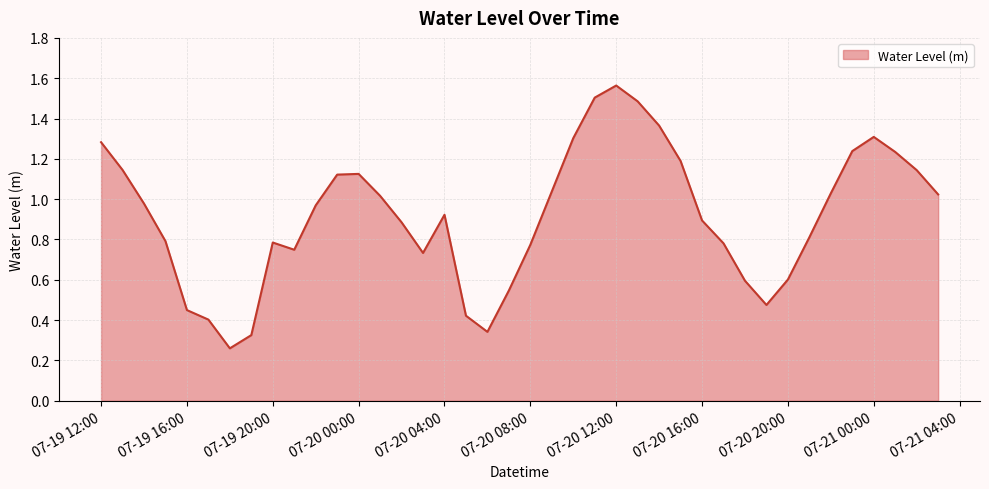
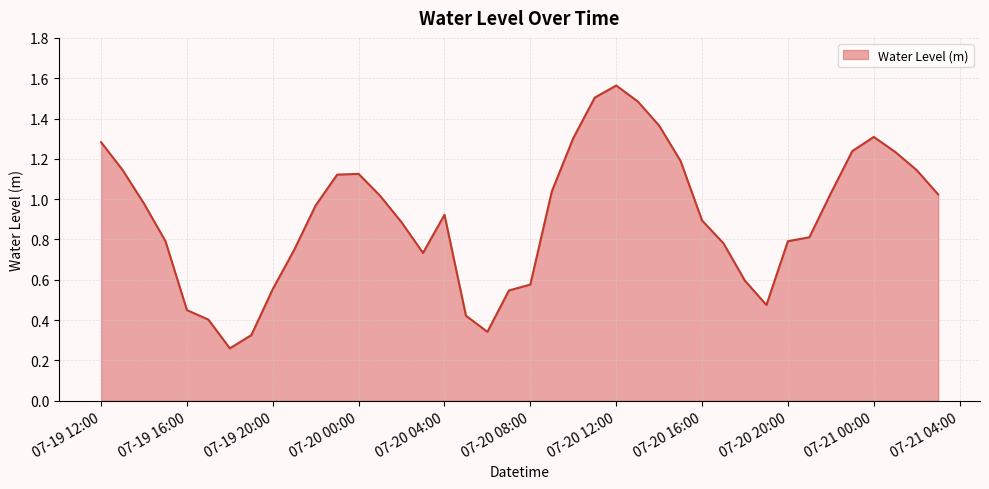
07-19 20:00: 0.79 -> 0.55
07-20 08:00: 0.77 -> 0.58
07-20 20:00: 0.60 -> 0.79
